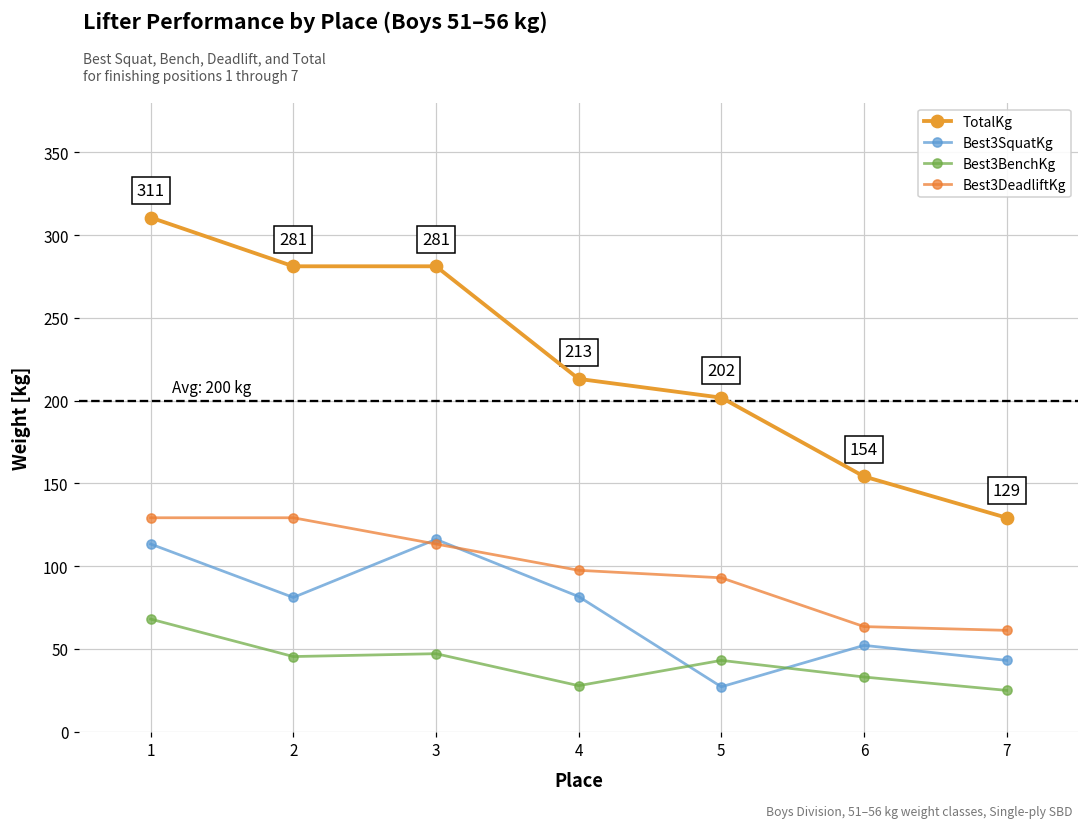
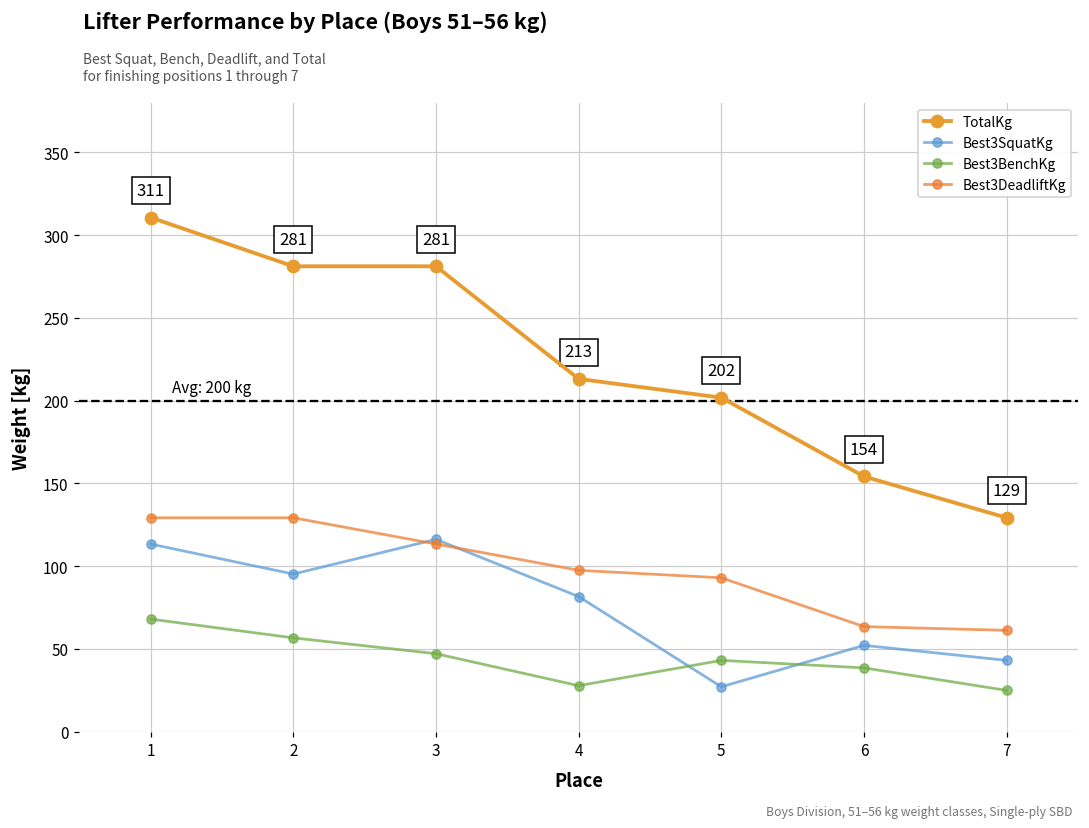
Best3SquatKg, 2: 81 -> 95
Best3BenchKg, 2: 45 -> 57
Best3BenchKg, 6: 33 -> 39
